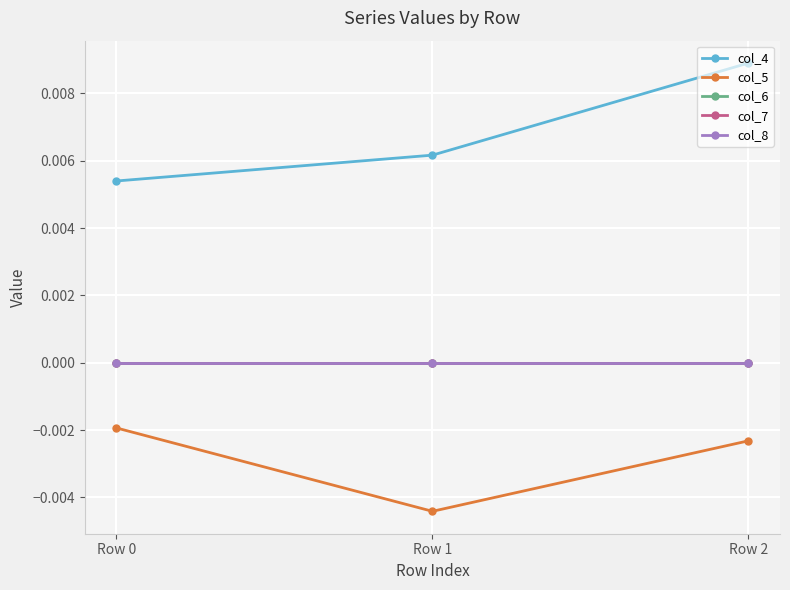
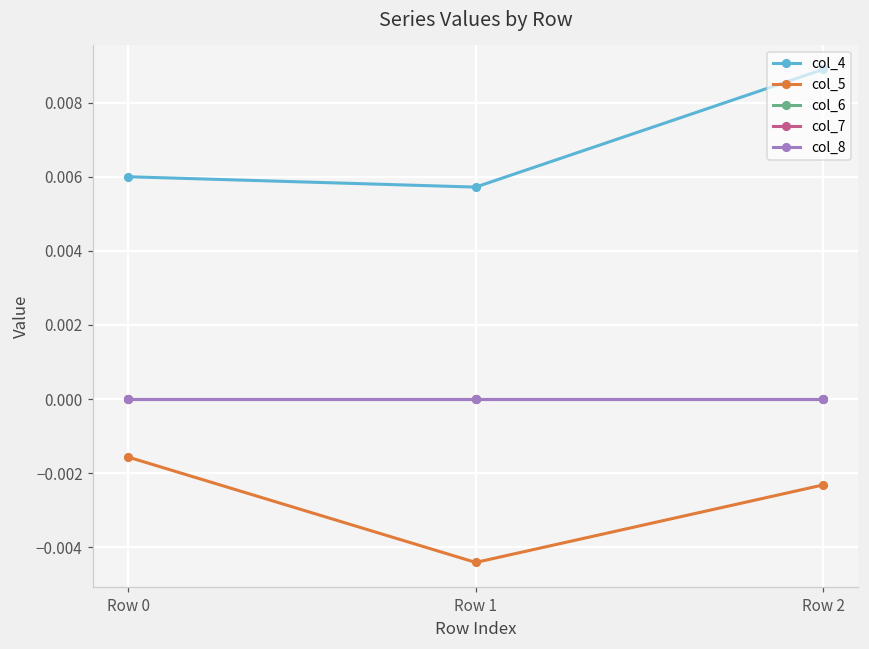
col_4, Row 0: 0.0054 -> 0.0060
col_5, Row 0: -0.0019 -> -0.0016
col_4, Row 1: 0.0062 -> 0.0057
